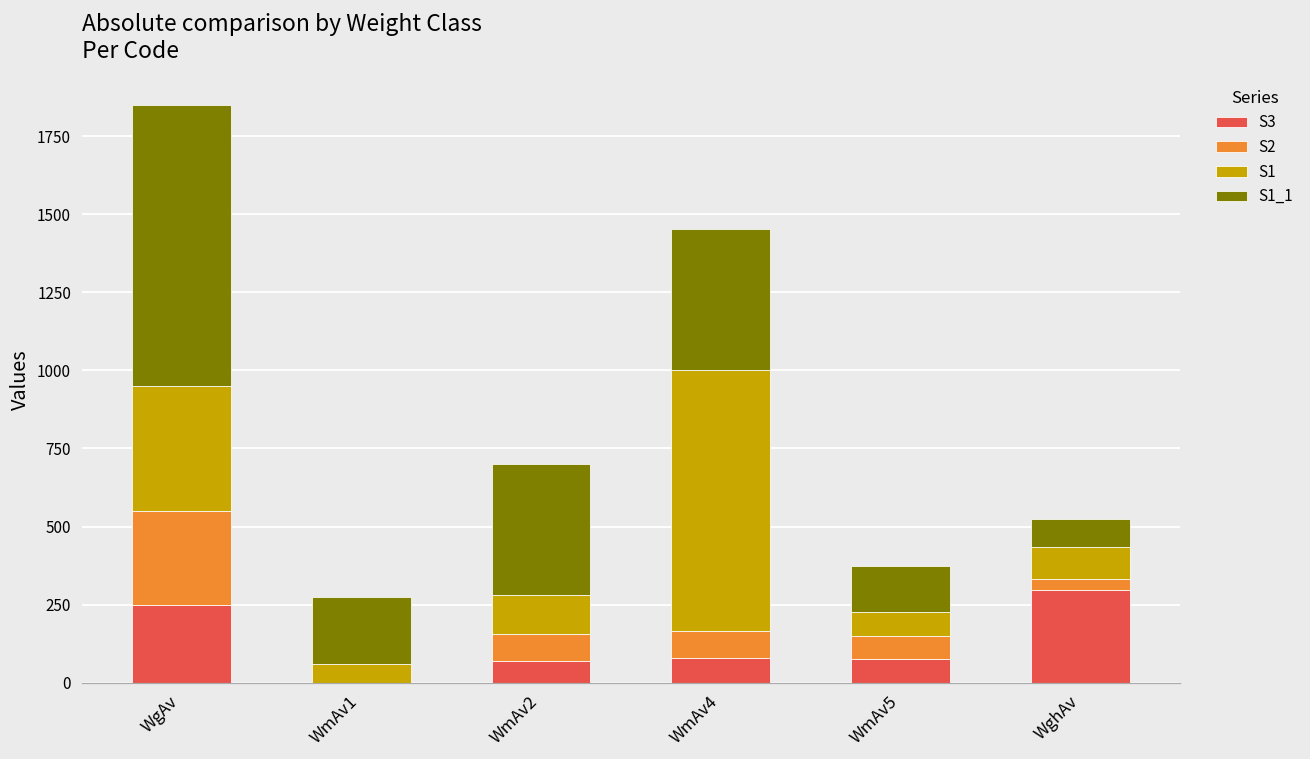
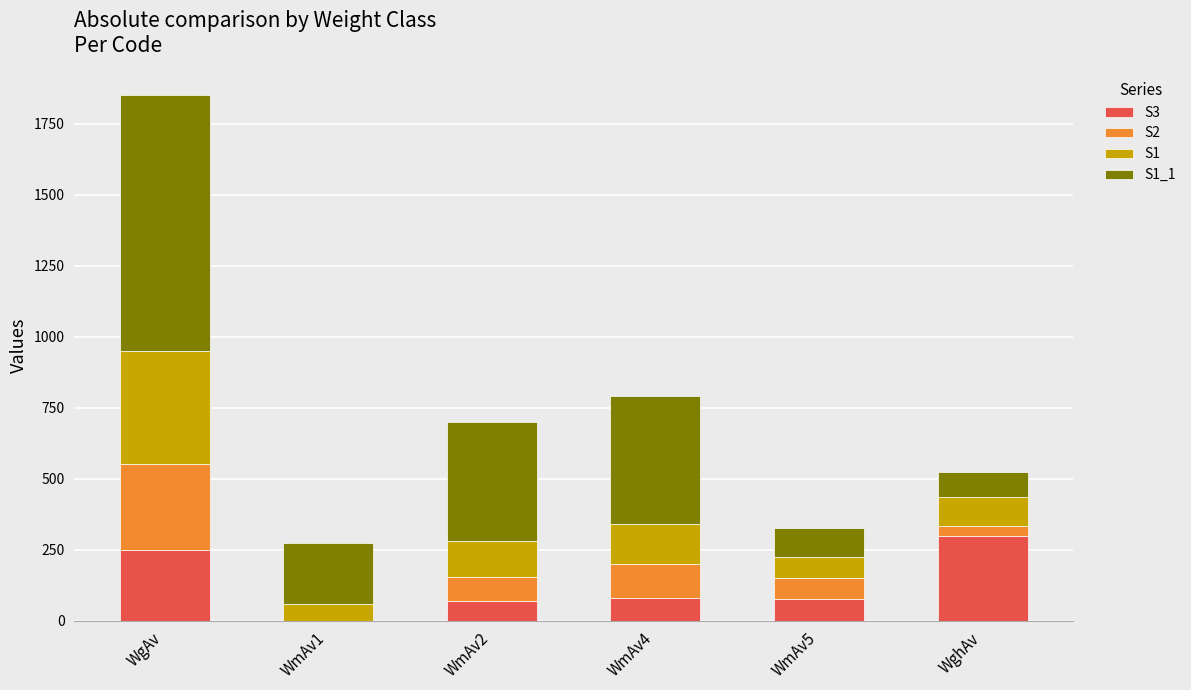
S2, WmAv4: 90 -> 120
S1, WmAv4: 840 -> 140
S1_1, WmAv5: 150 -> 100
